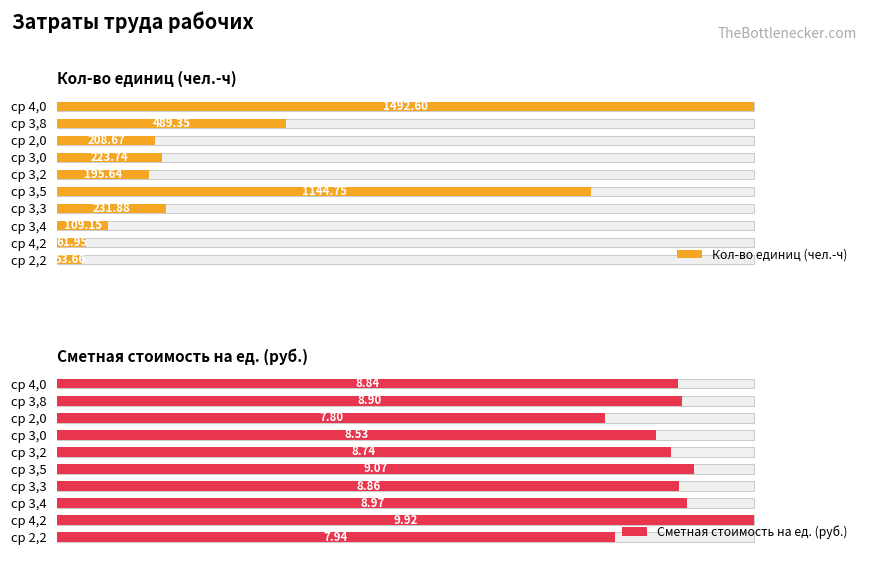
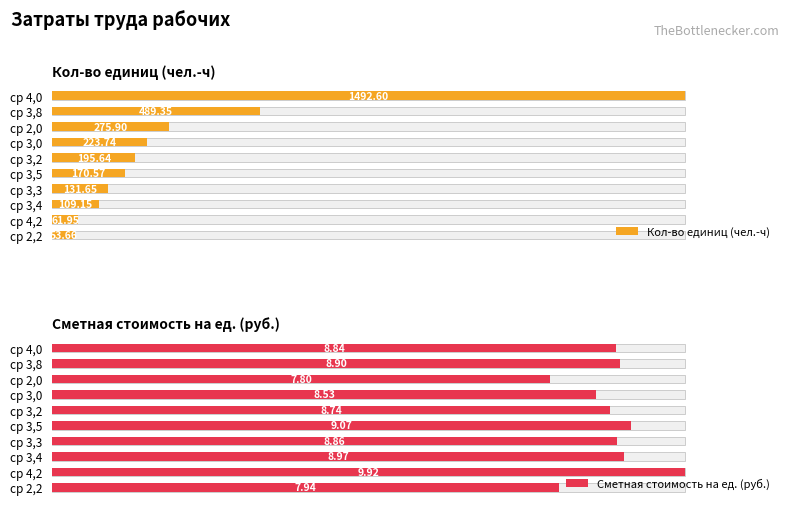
Кол-во единиц (чел.-ч), Кол-во единиц (чел.-ч), ср 2,0: 208.67 -> 275.90
Кол-во единиц (чел.-ч), Кол-во единиц (чел.-ч), ср 3,5: 1144.75 -> 170.57
Кол-во единиц (чел.-ч), Кол-во единиц (чел.-ч), ср 3,3: 231.88 -> 131.65
